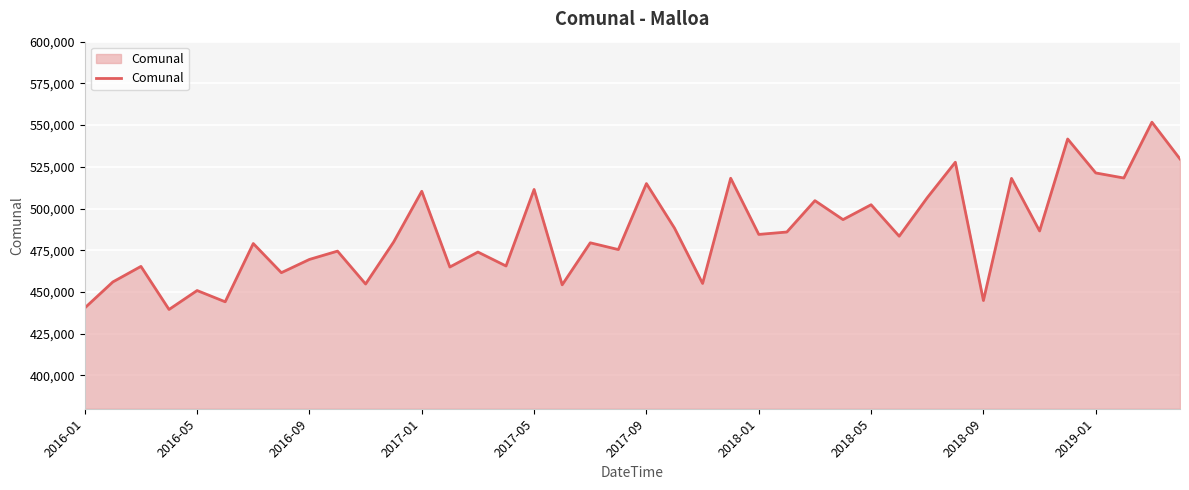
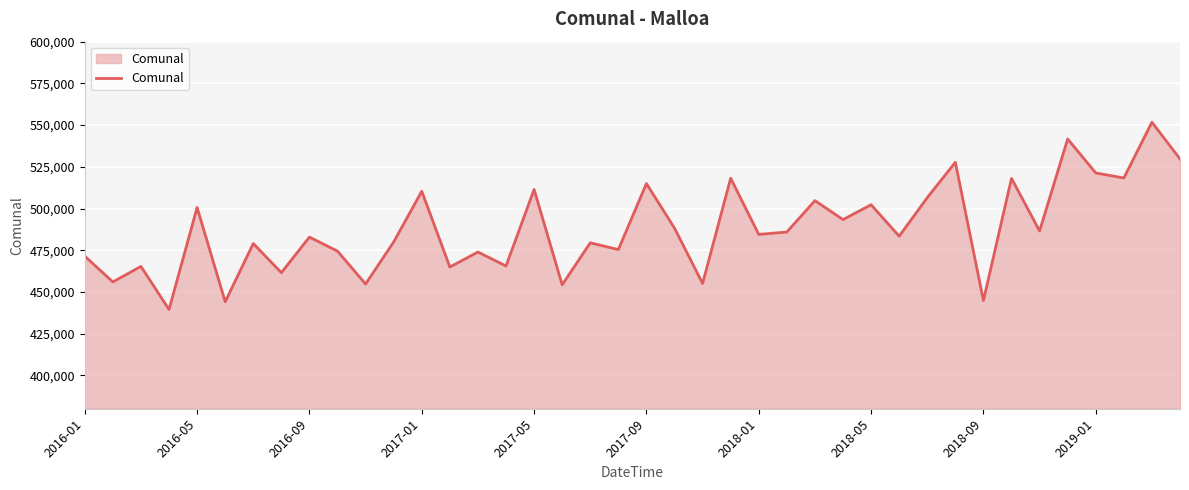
2016-01: 440,000 -> 471,000
2016-05: 451,000 -> 501,000
2016-09: 469,000 -> 483,000
